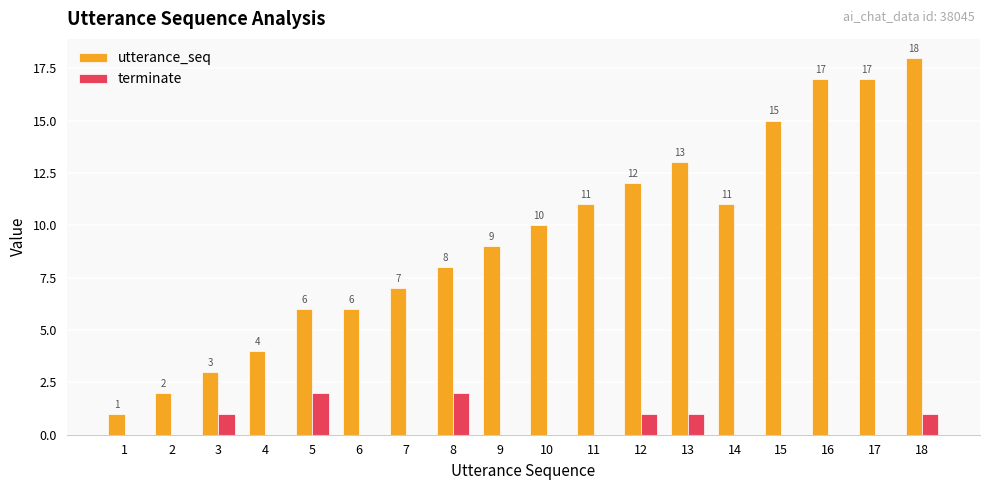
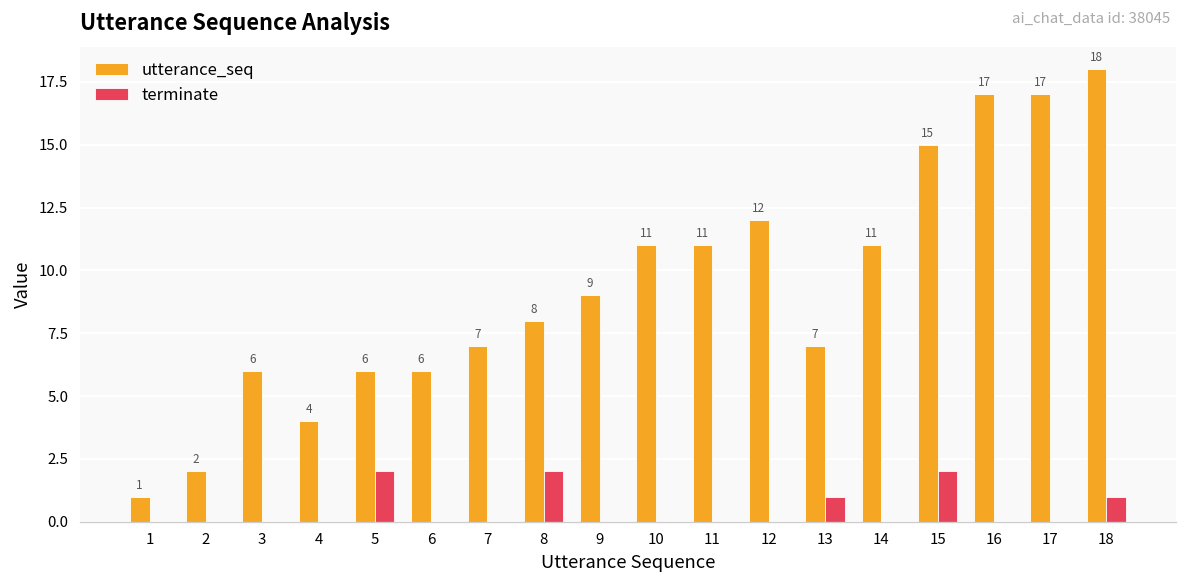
utterance_seq, 3: 3 -> 6
terminate, 3: 1 -> 0
utterance_seq, 10: 10 -> 11
terminate, 12: 1 -> 0
utterance_seq, 13: 13 -> 7
terminate, 15: 0 -> 2
